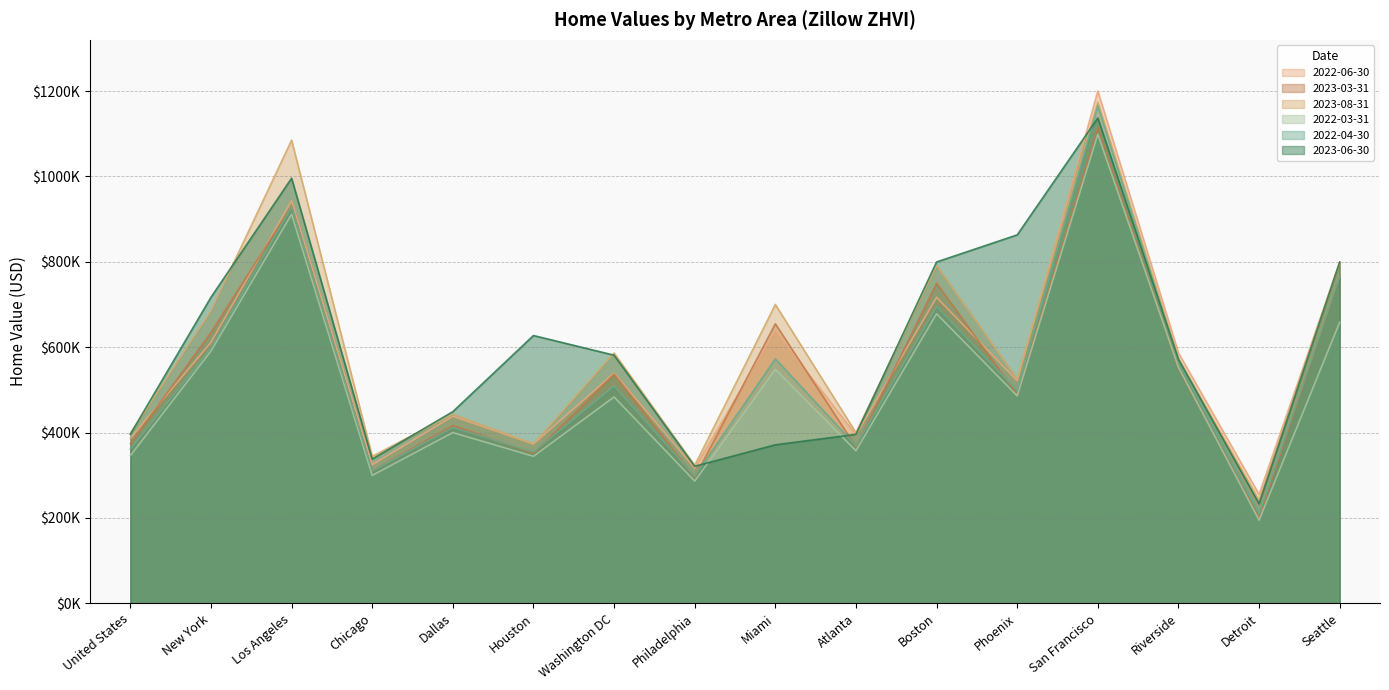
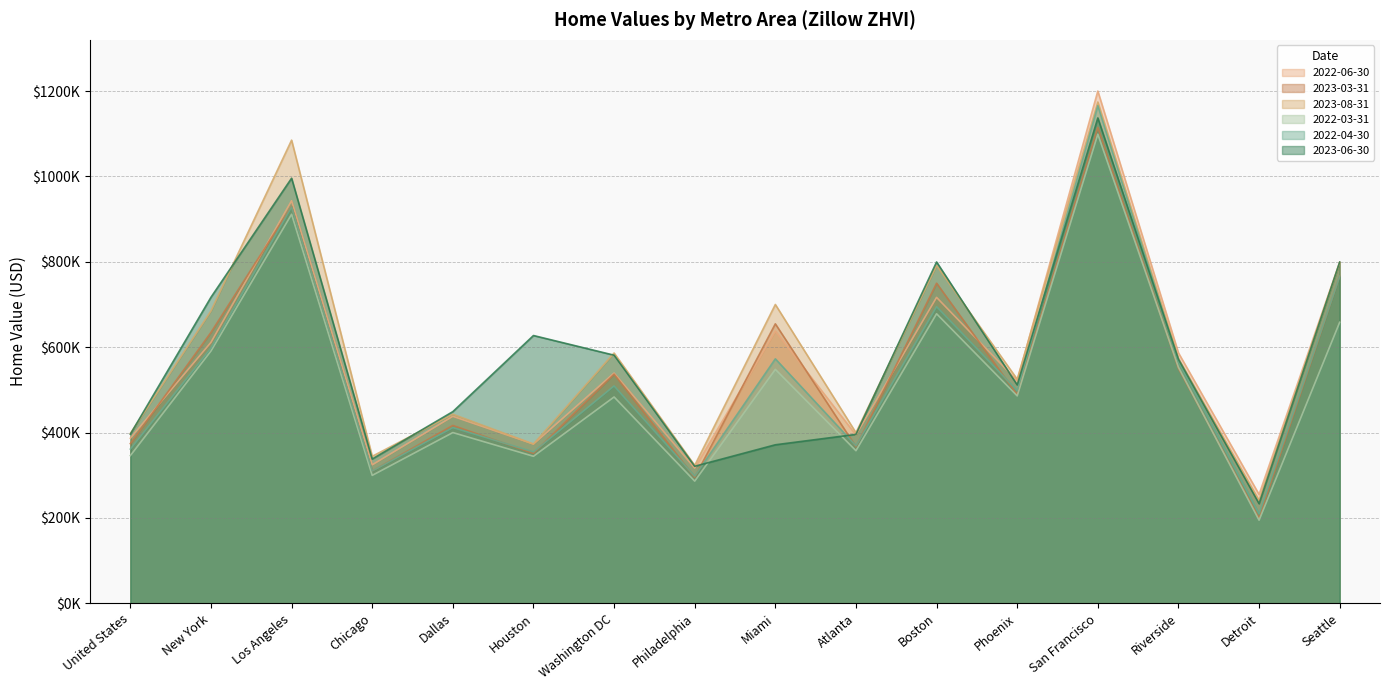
2023-06-30, Phoenix: $860000 -> $510000
